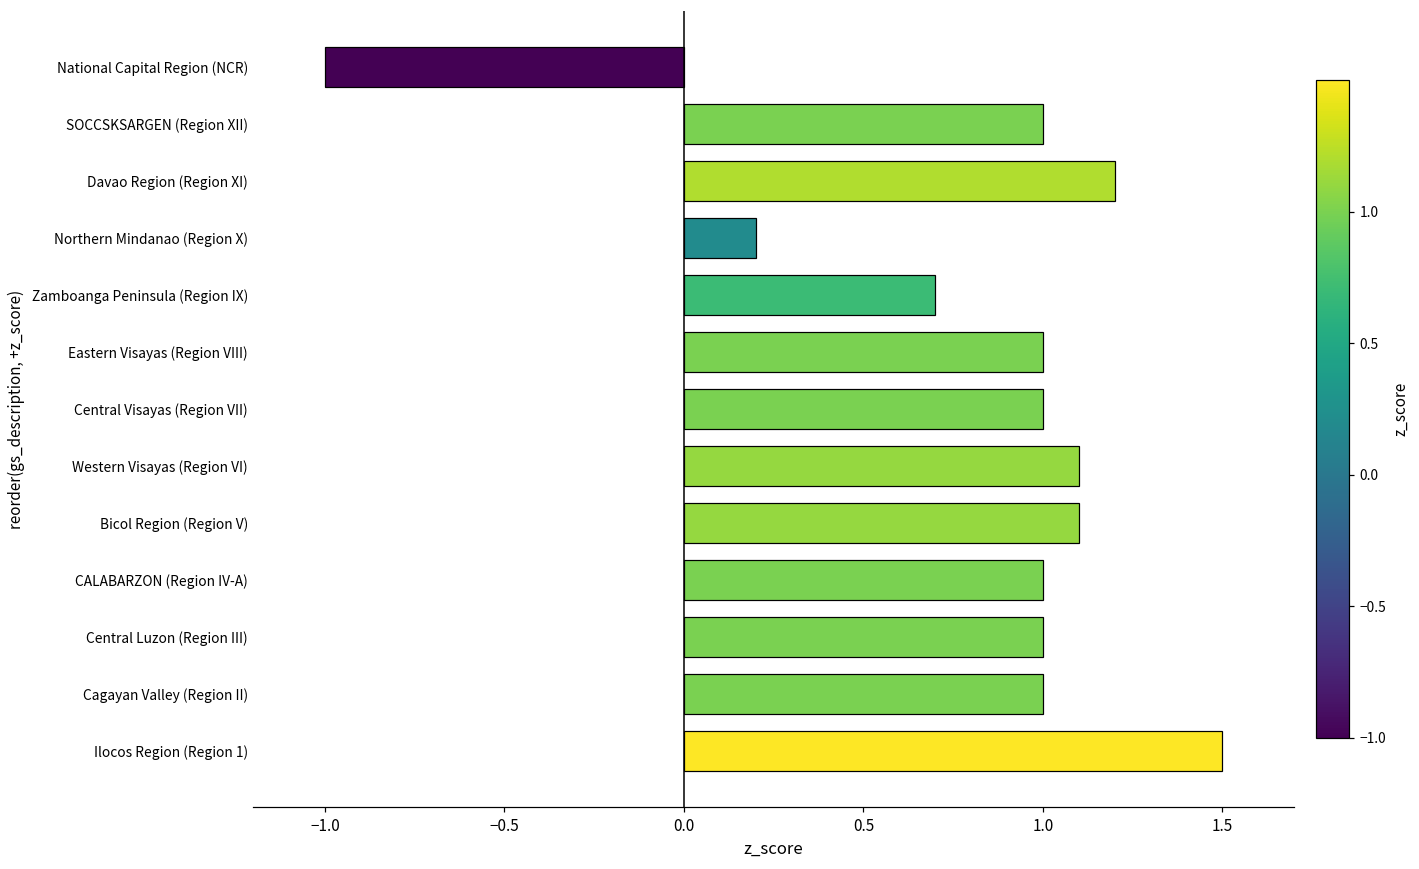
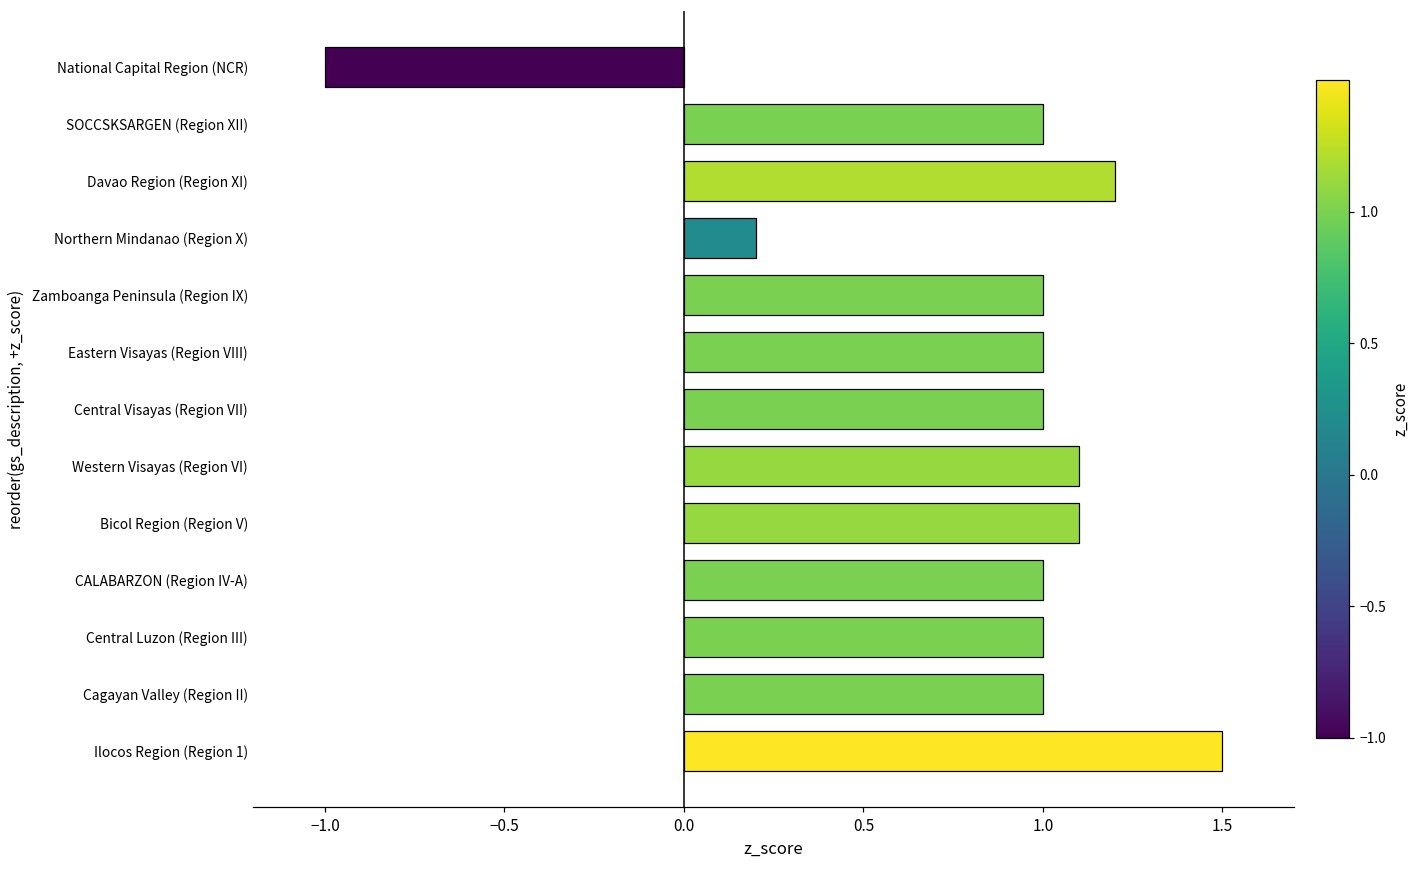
Zamboanga Peninsula (Region IX): 0.7 -> 1.0
